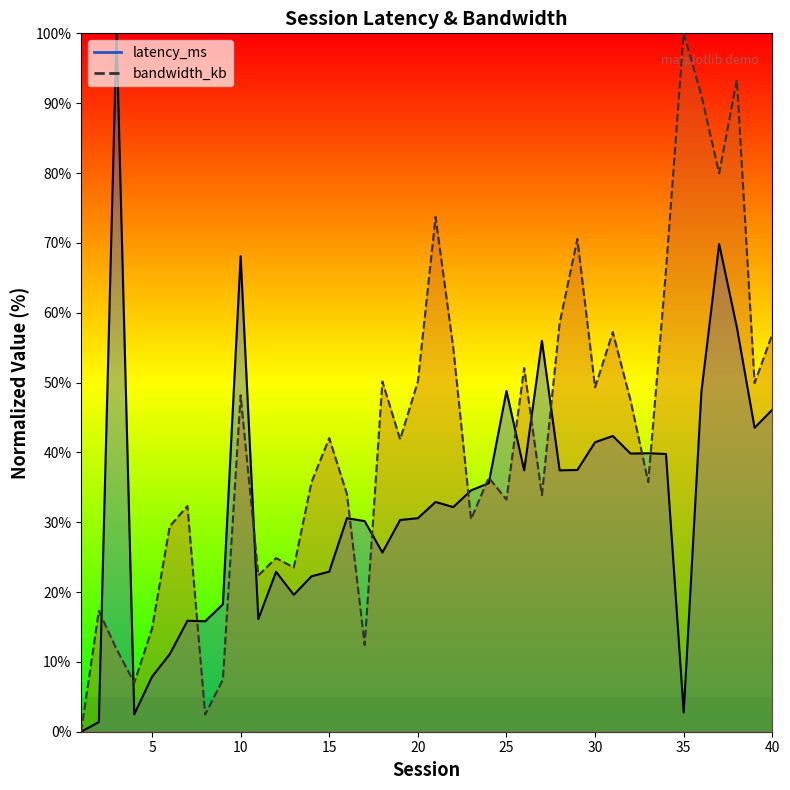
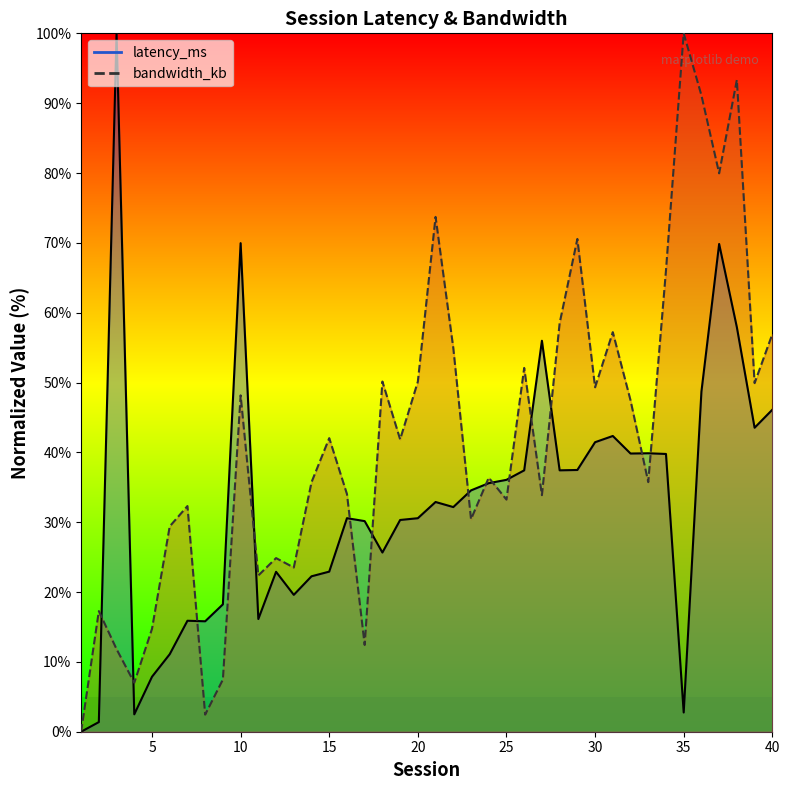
latency_ms, 10: 68% -> 70%
latency_ms, 25: 49% -> 36%
